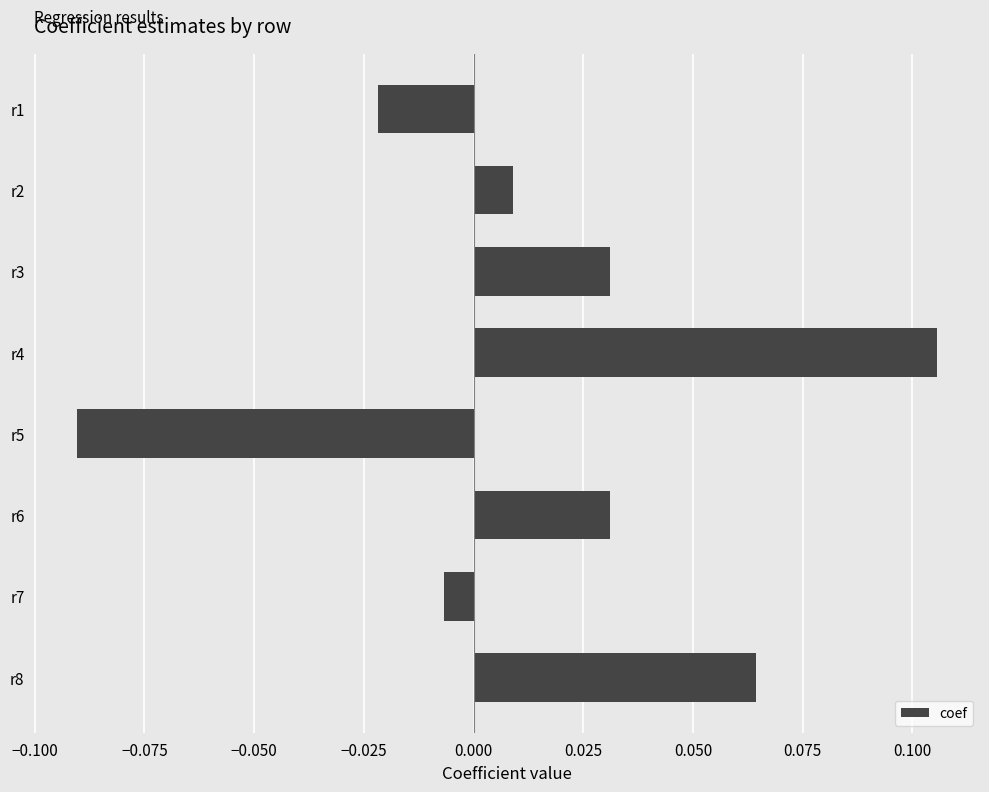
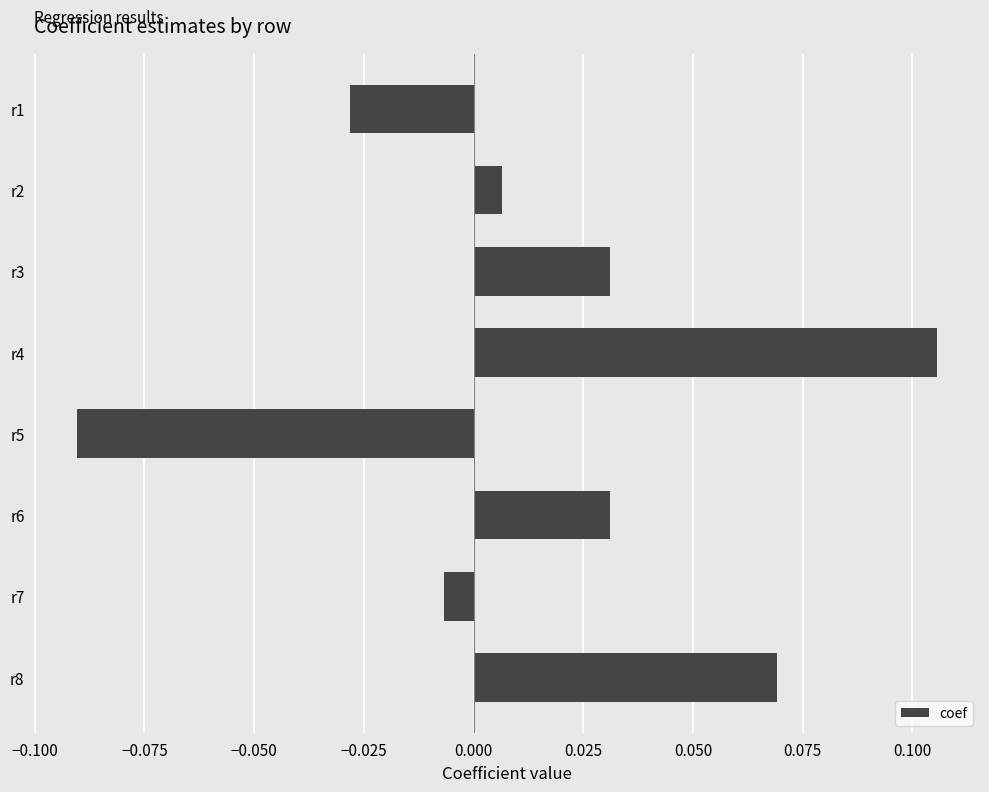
r1: -0.022 -> -0.028
r2: 0.009 -> 0.006
r8: 0.064 -> 0.069
